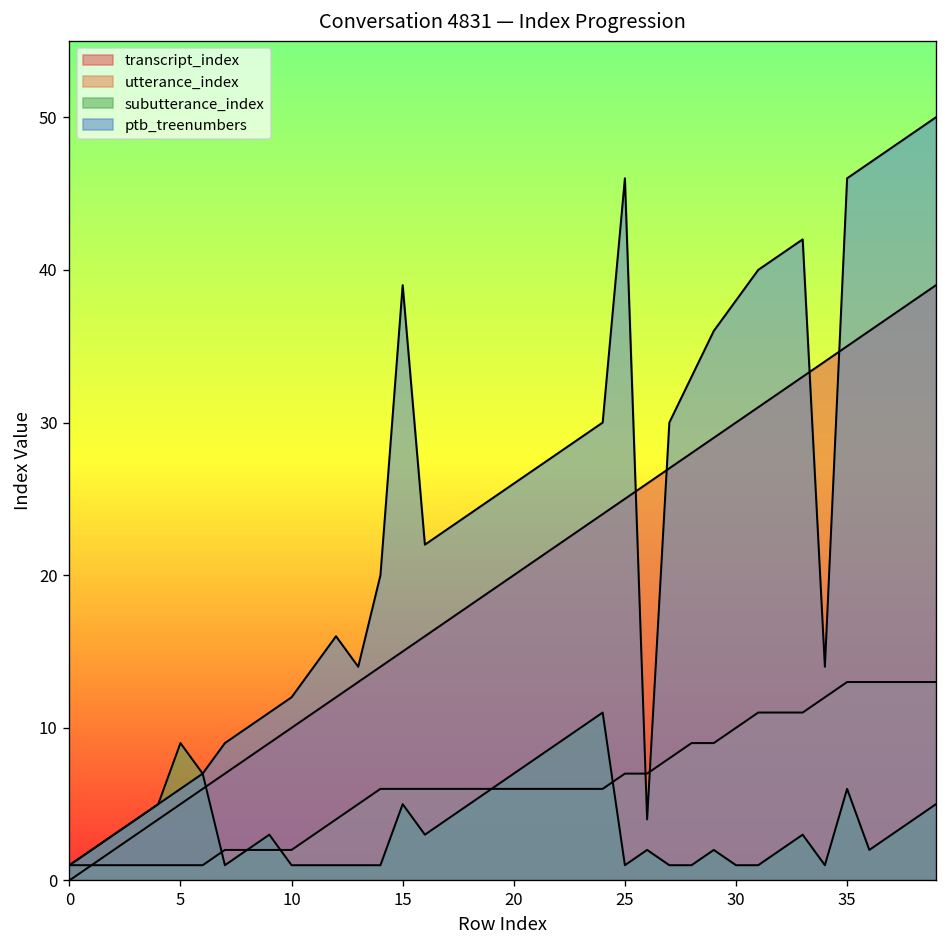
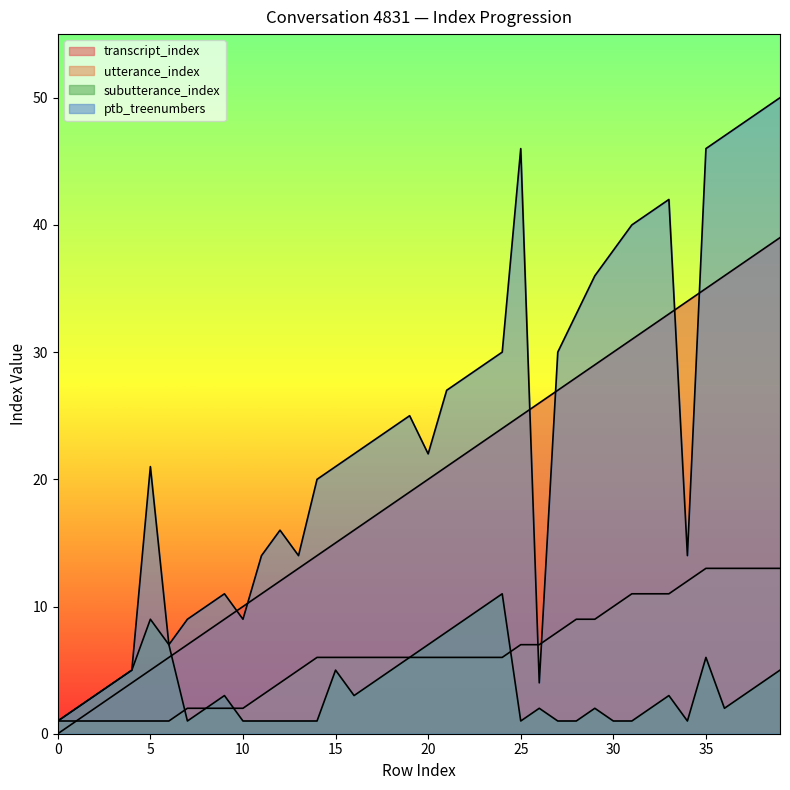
ptb_treenumbers, 5: 6 -> 21
ptb_treenumbers, 10: 12 -> 9
ptb_treenumbers, 15: 39 -> 21
ptb_treenumbers, 20: 26 -> 22
